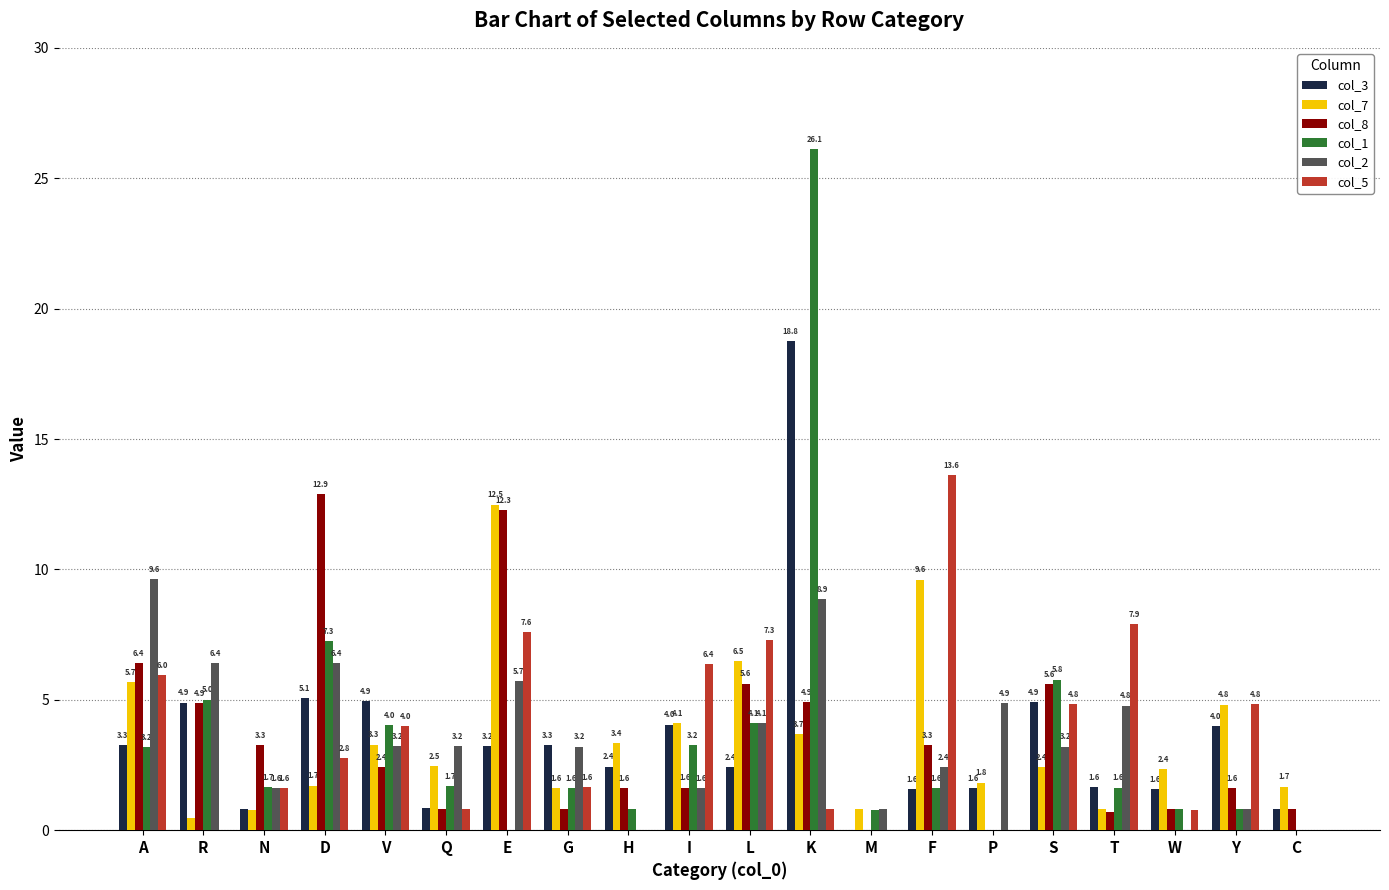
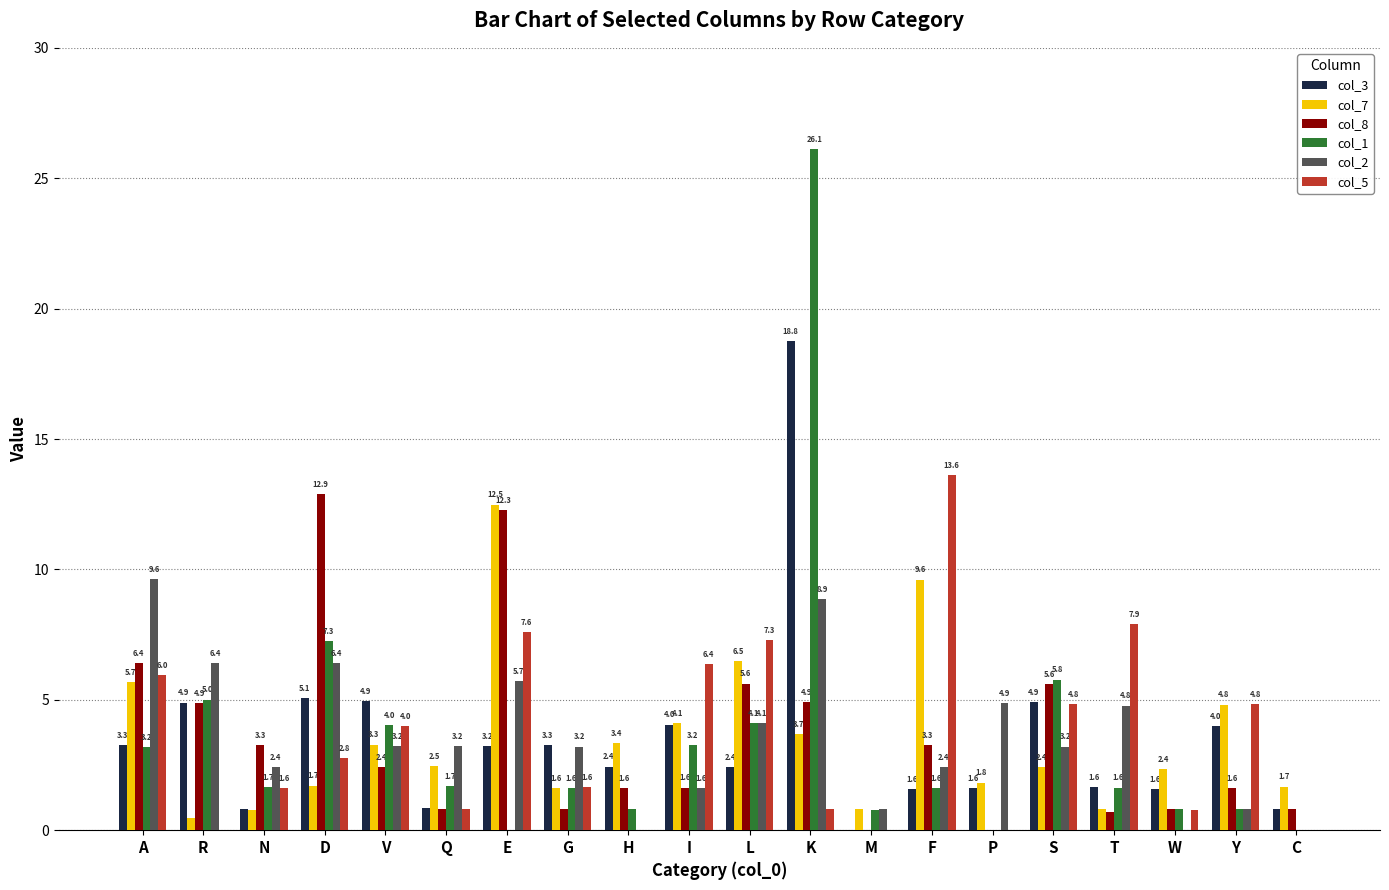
col_2, N: 1.6 -> 2.4
